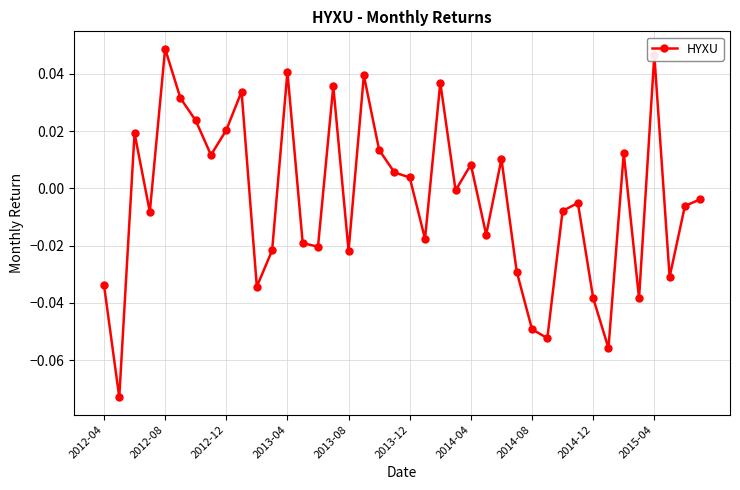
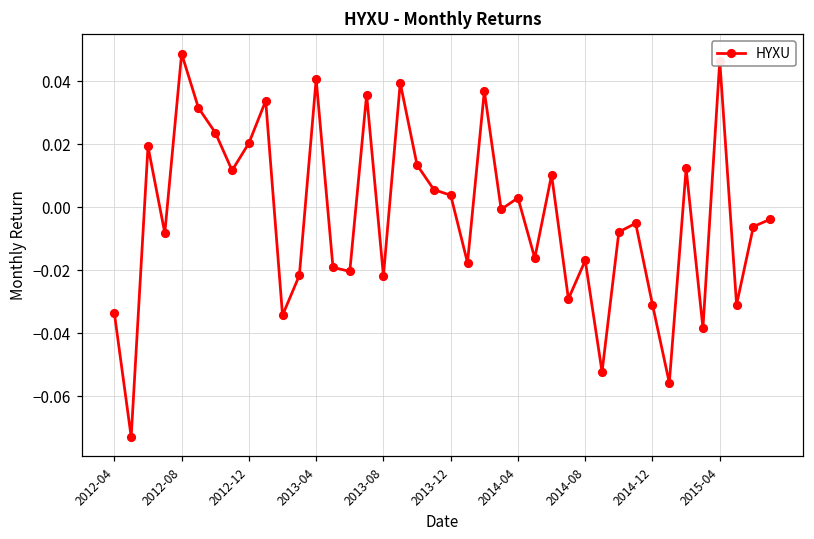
2014-04: 0.008 -> 0.003
2014-08: -0.049 -> -0.017
2014-12: -0.038 -> -0.031
